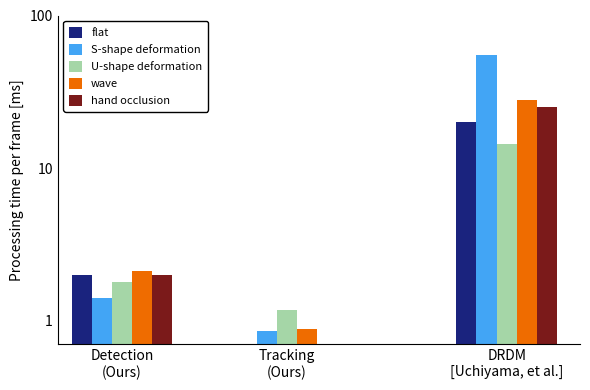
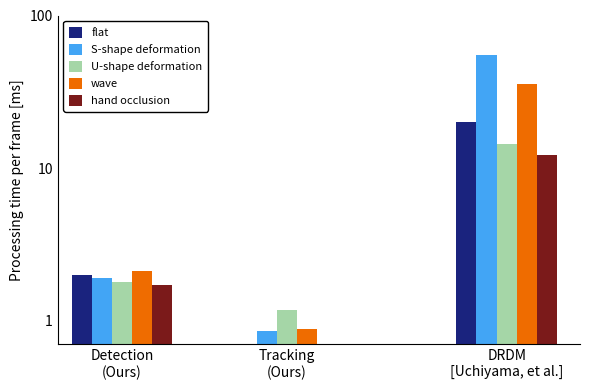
S-shape deformation, Detection (Ours): 1.4 -> 1.9
hand occlusion, Detection (Ours): 2.0 -> 1.7
wave, DRDM [Uchiyama, et al.]: 28 -> 36
hand occlusion, DRDM [Uchiyama, et al.]: 25 -> 12
